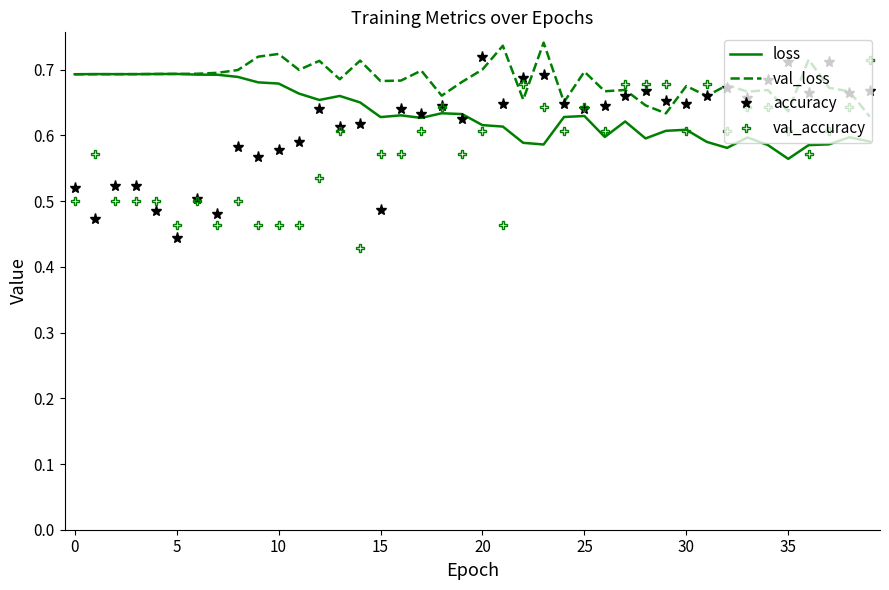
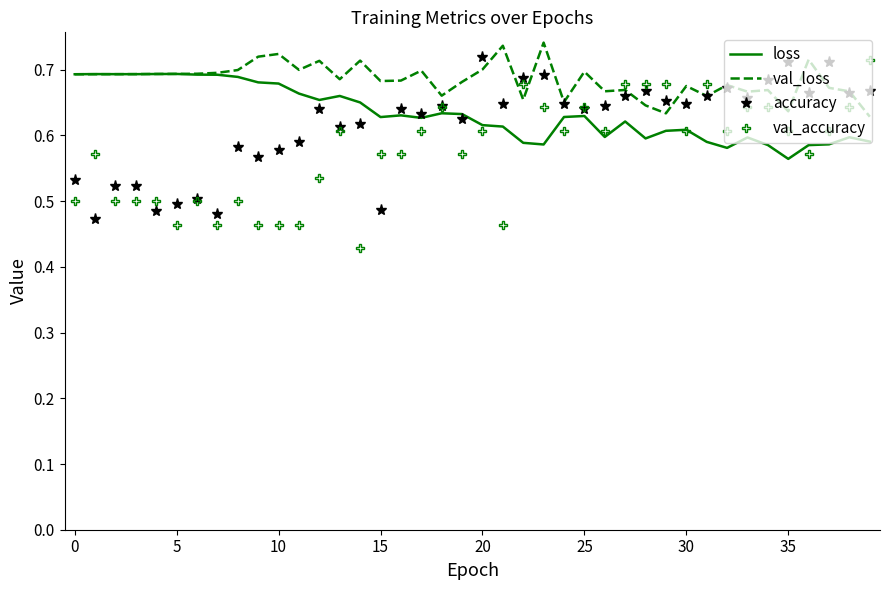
accuracy, 0: 0.52 -> 0.53
accuracy, 5: 0.44 -> 0.50
